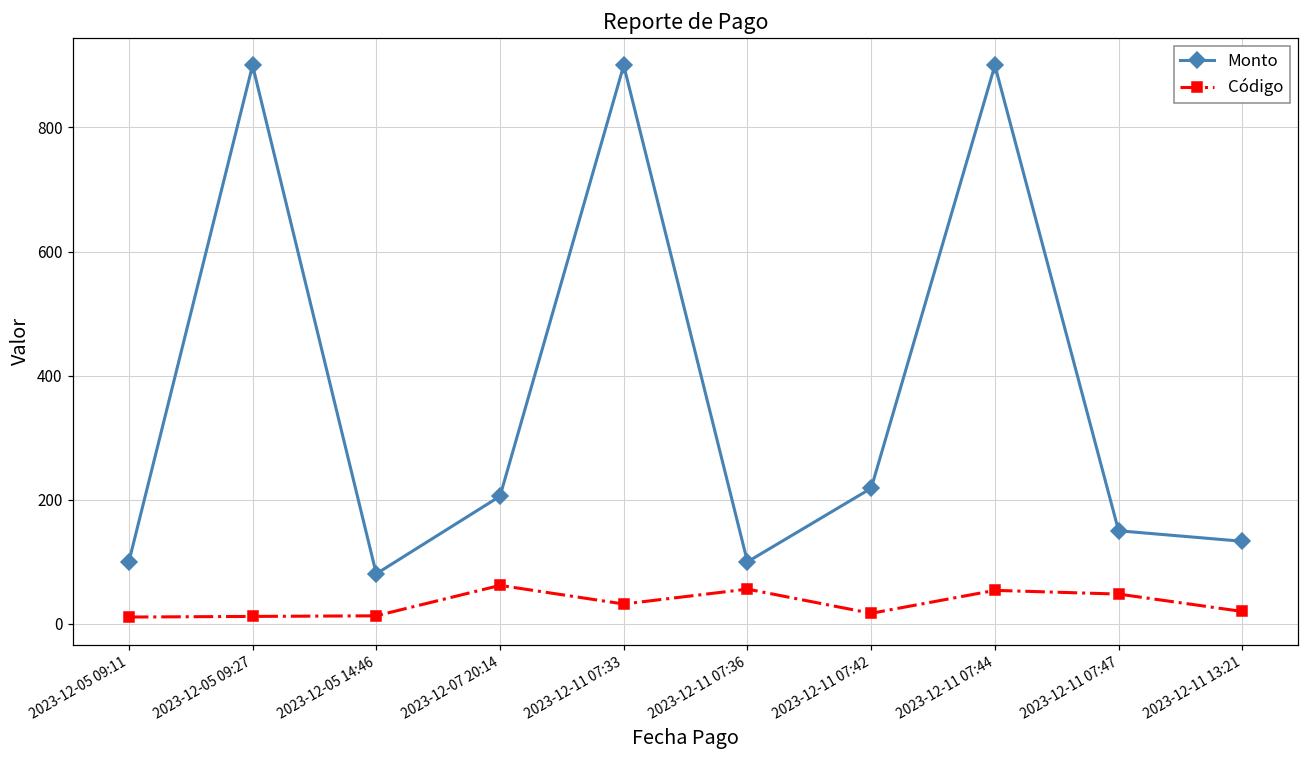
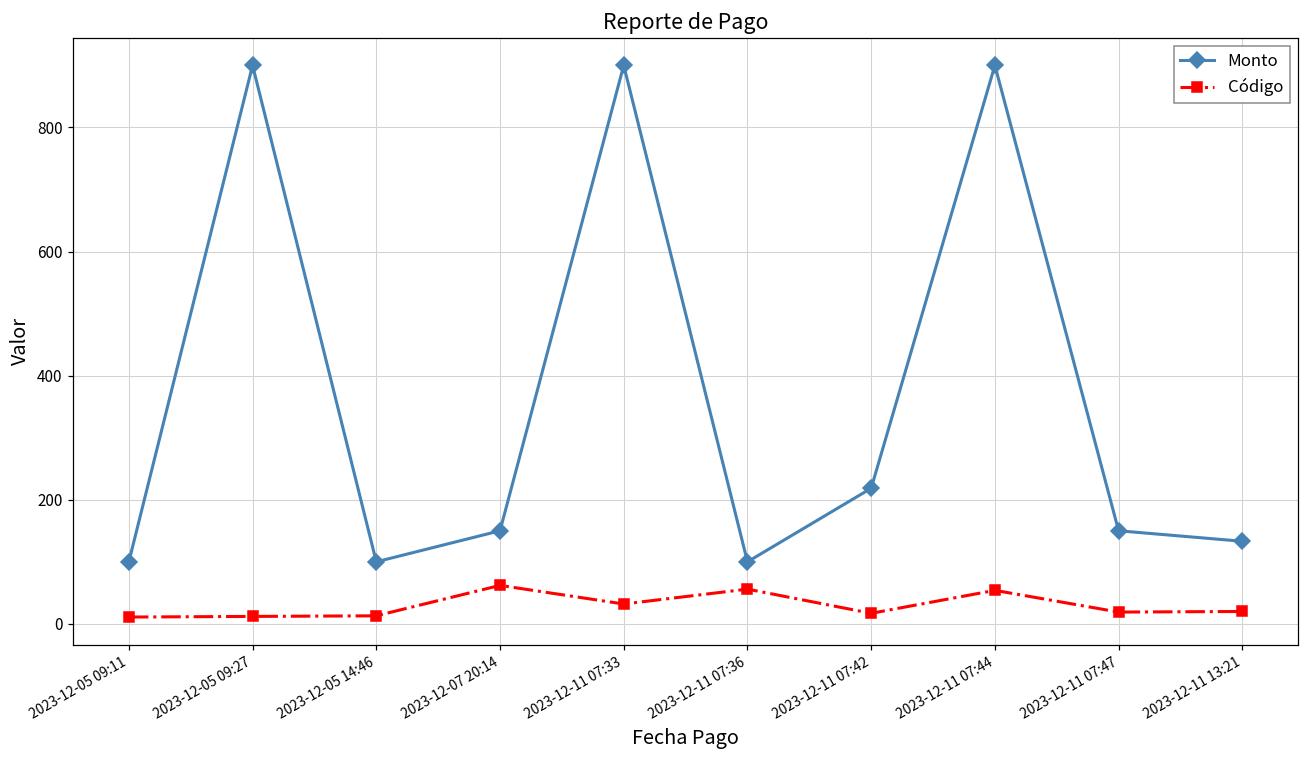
Monto, 2023-12-05 14:46: 80 -> 100
Monto, 2023-12-07 20:14: 210 -> 150
Código, 2023-12-11 07:47: 50 -> 20
